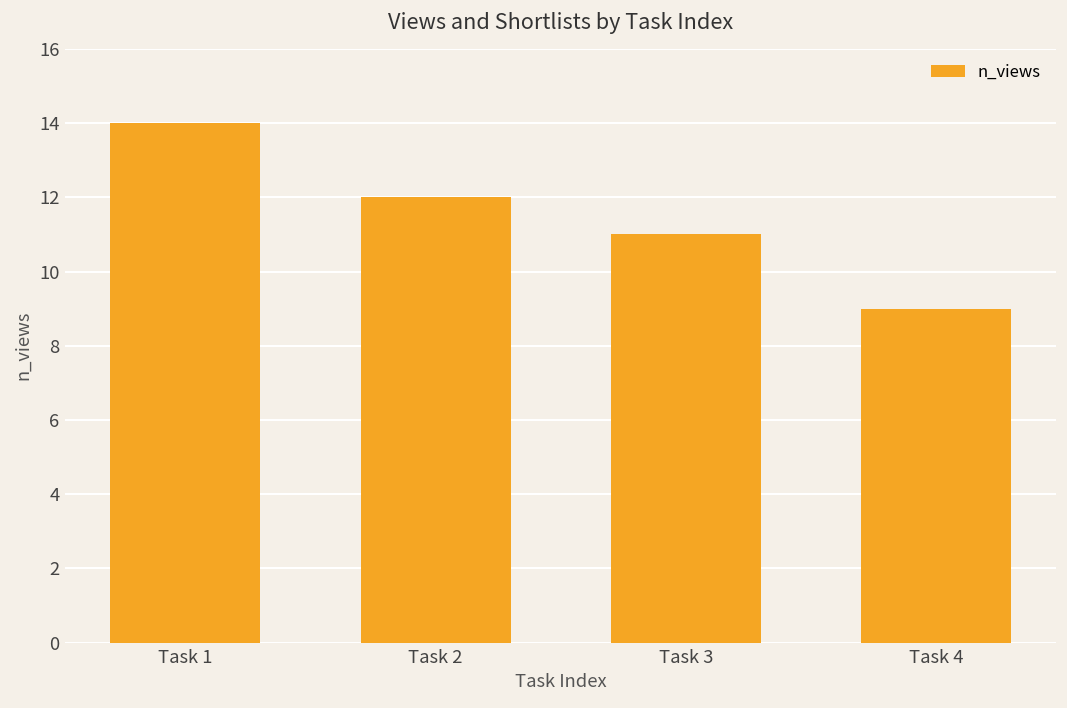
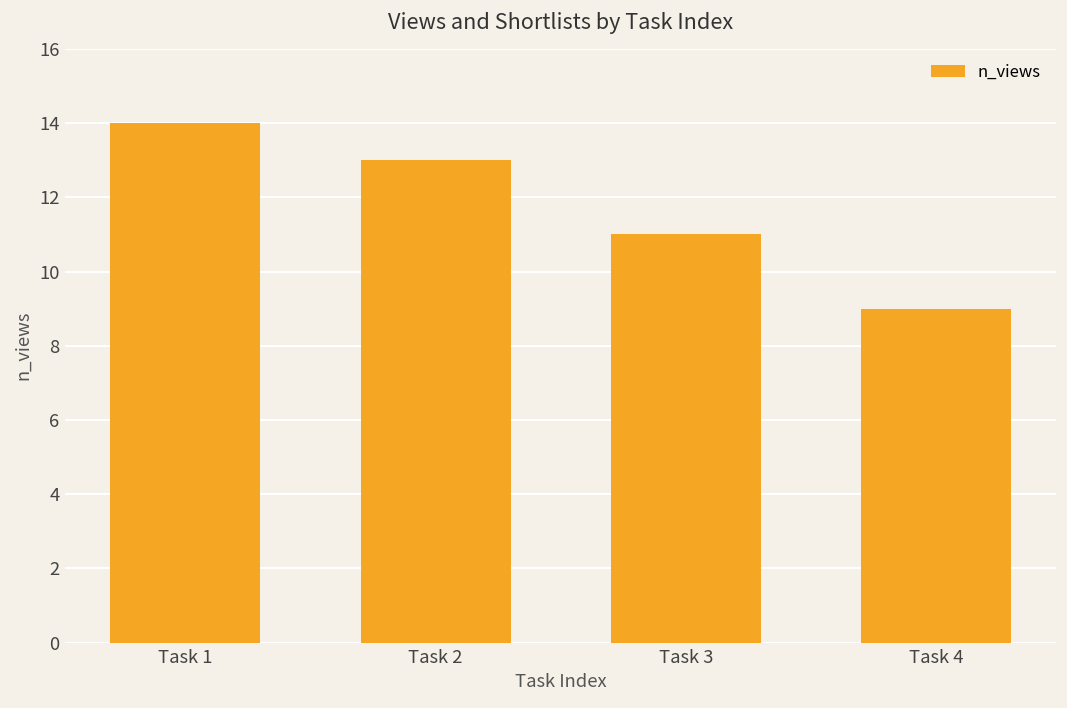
Task 2: 12 -> 13
